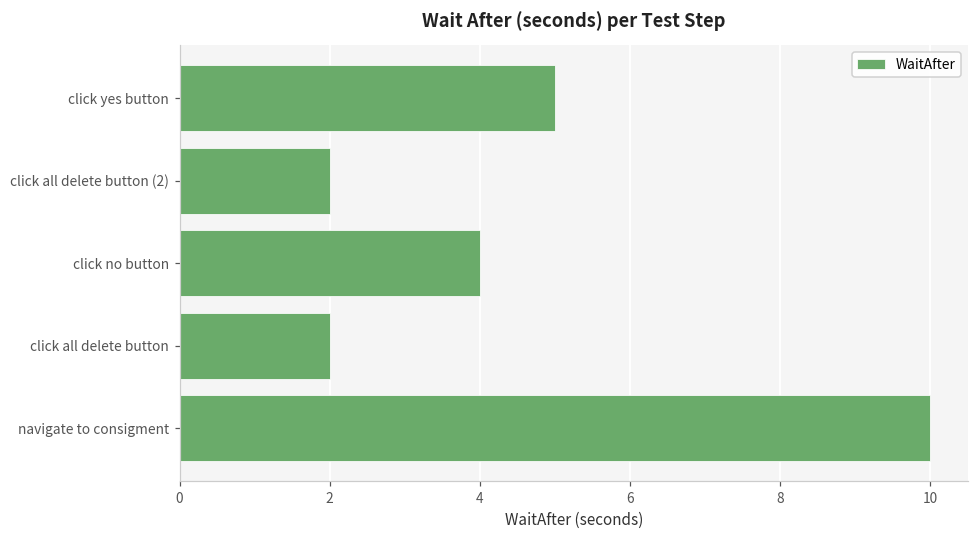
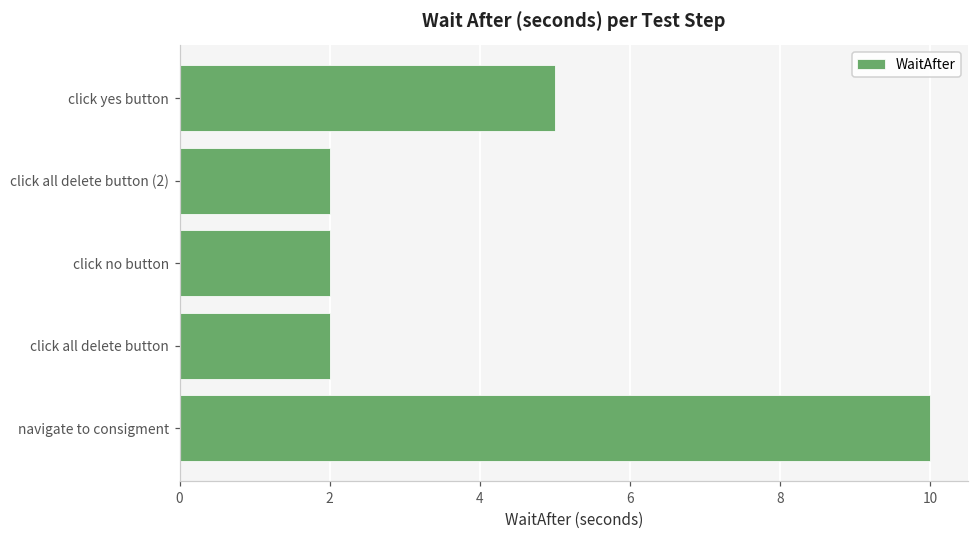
click no button: 4 -> 2
